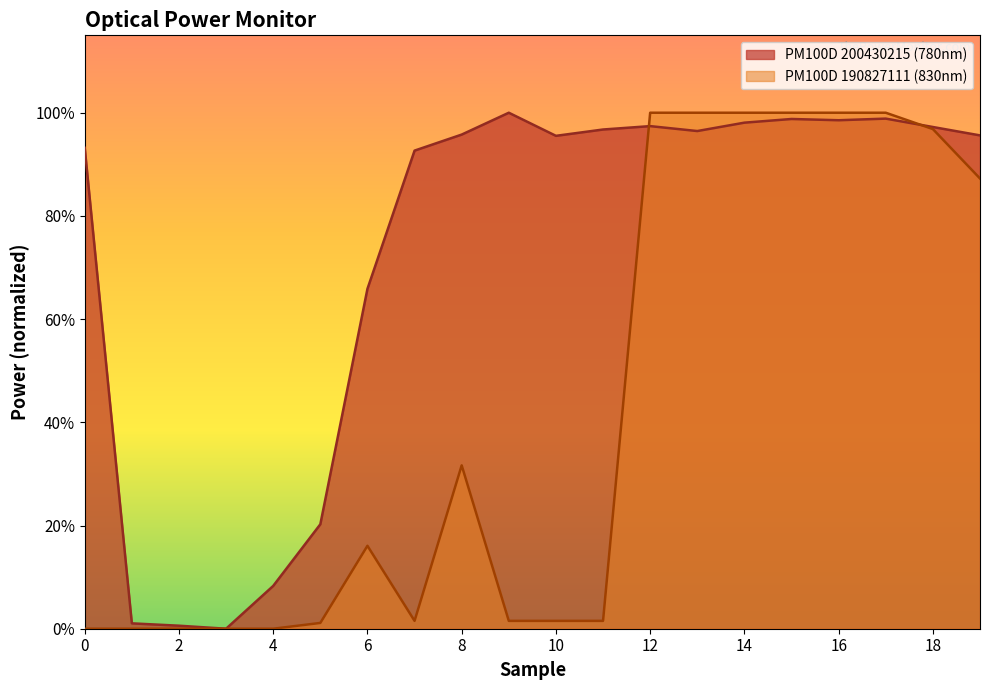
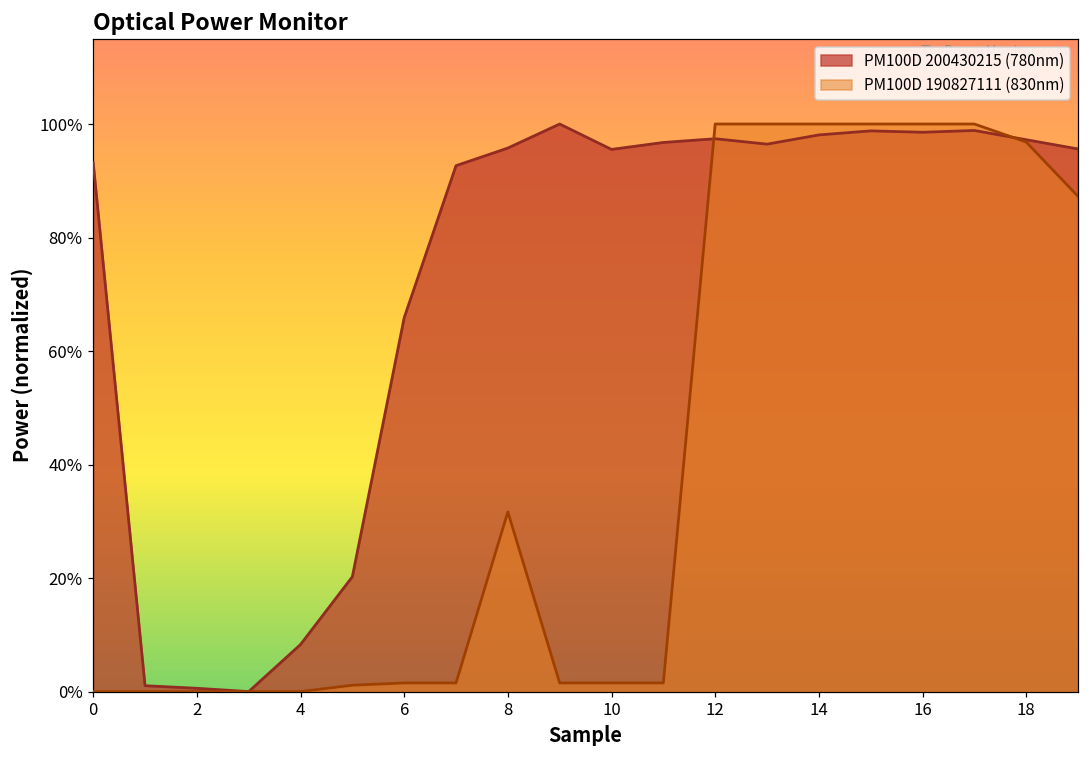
PM100D 190827111 (830nm), 6: 16% -> 2%
